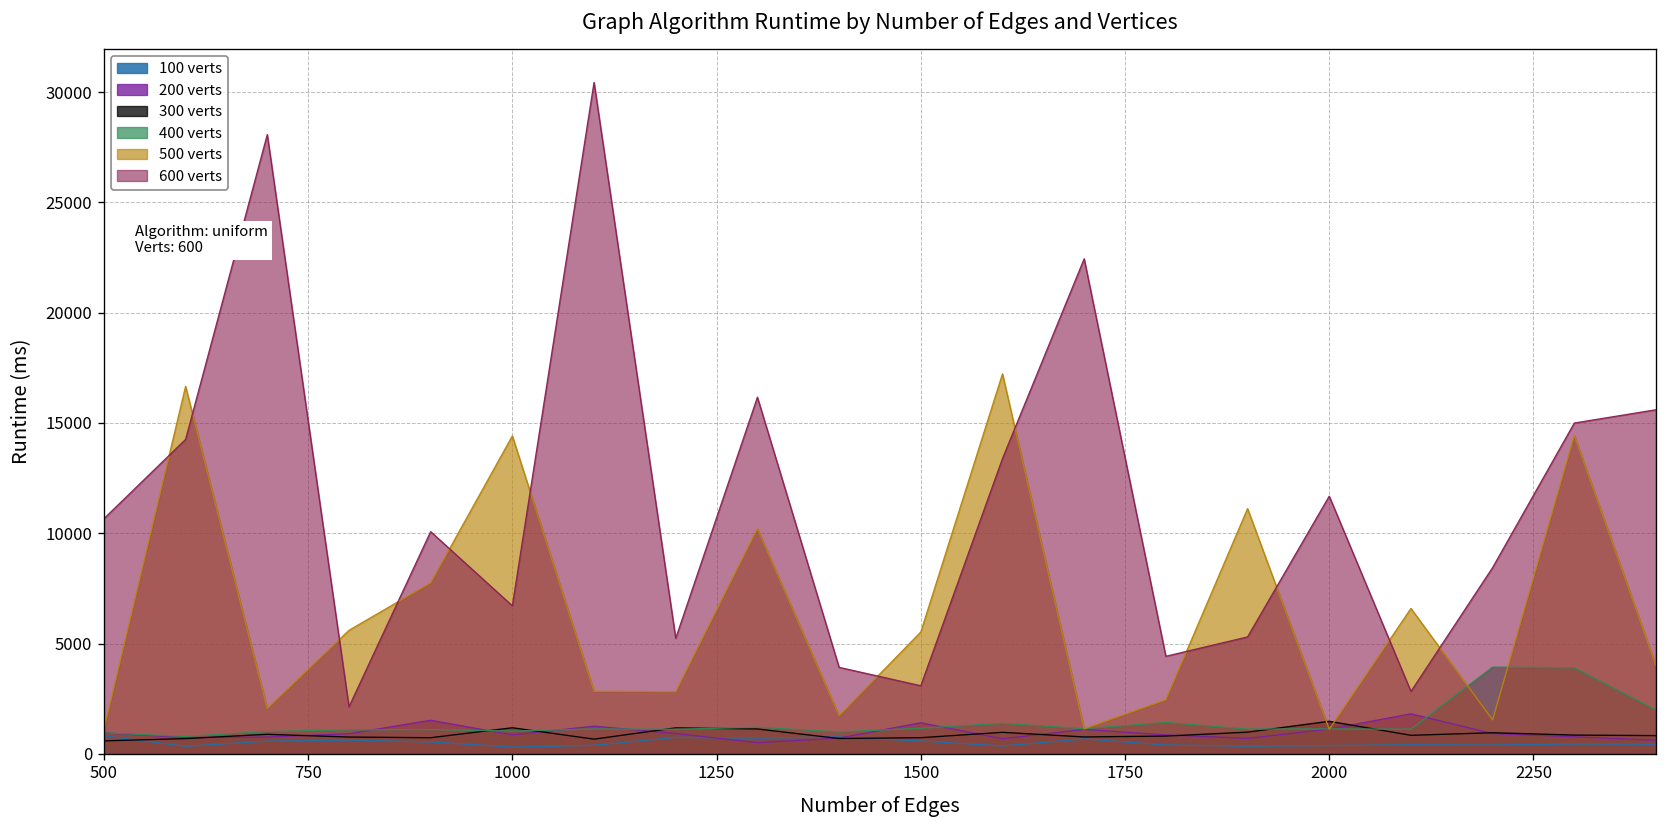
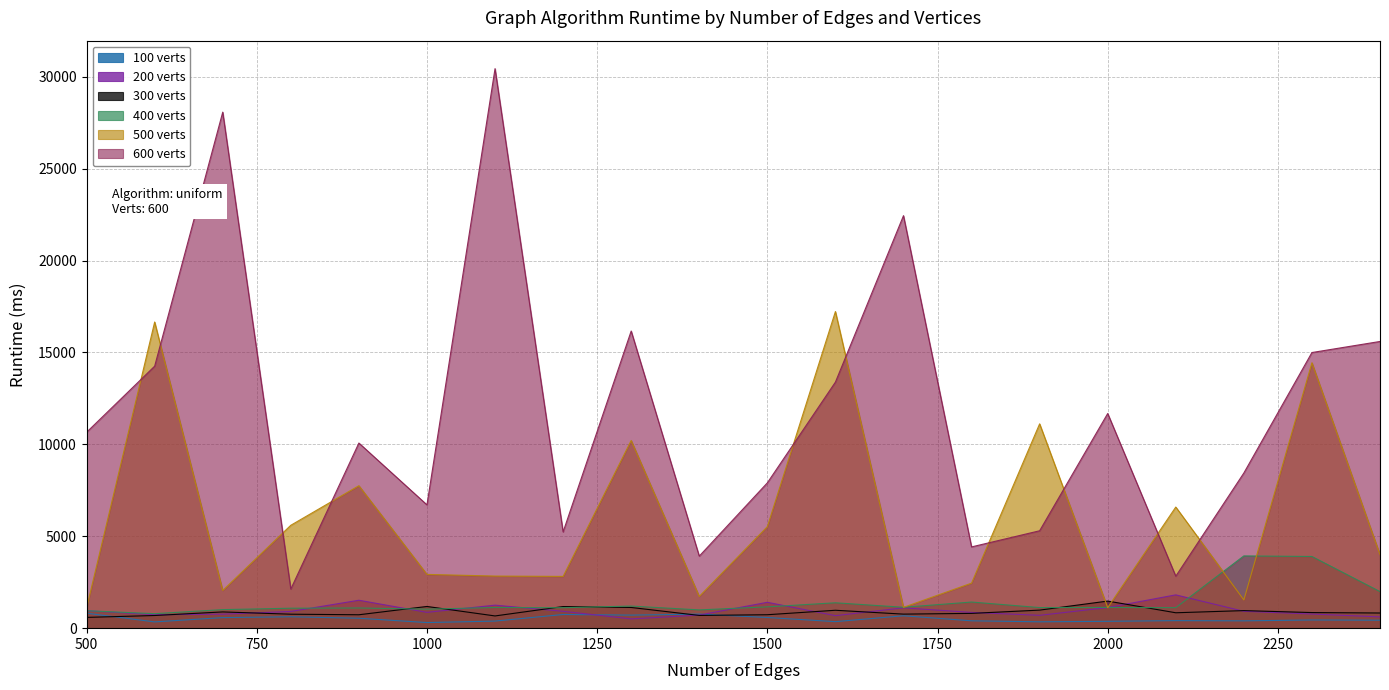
500 verts, 1000: 14400 -> 2900
600 verts, 1500: 3100 -> 7900
